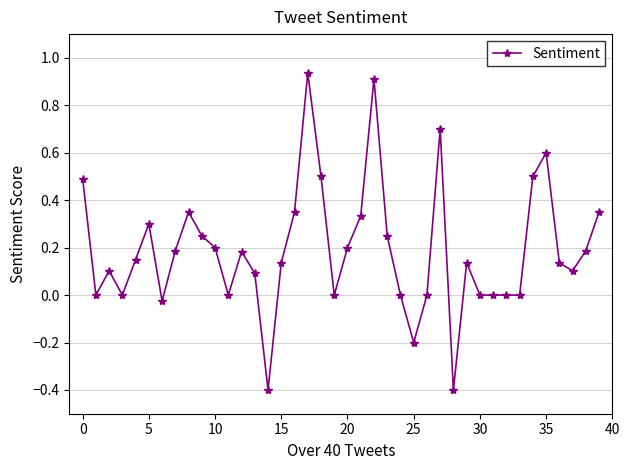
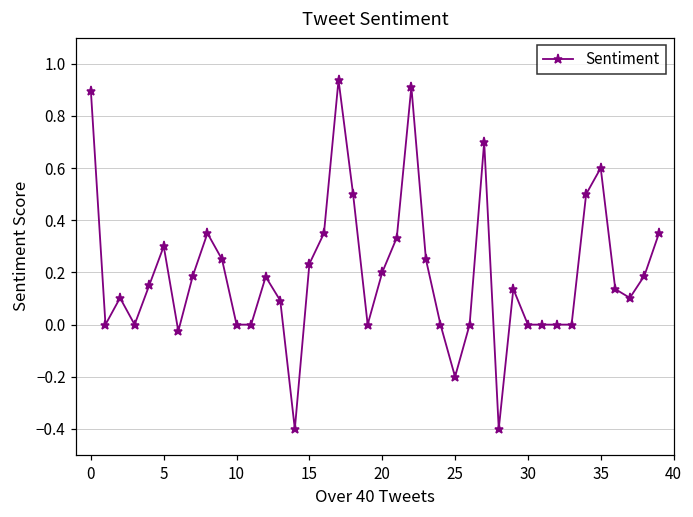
0: 0.49 -> 0.89
10: 0.2 -> 0.0
15: 0.14 -> 0.23
